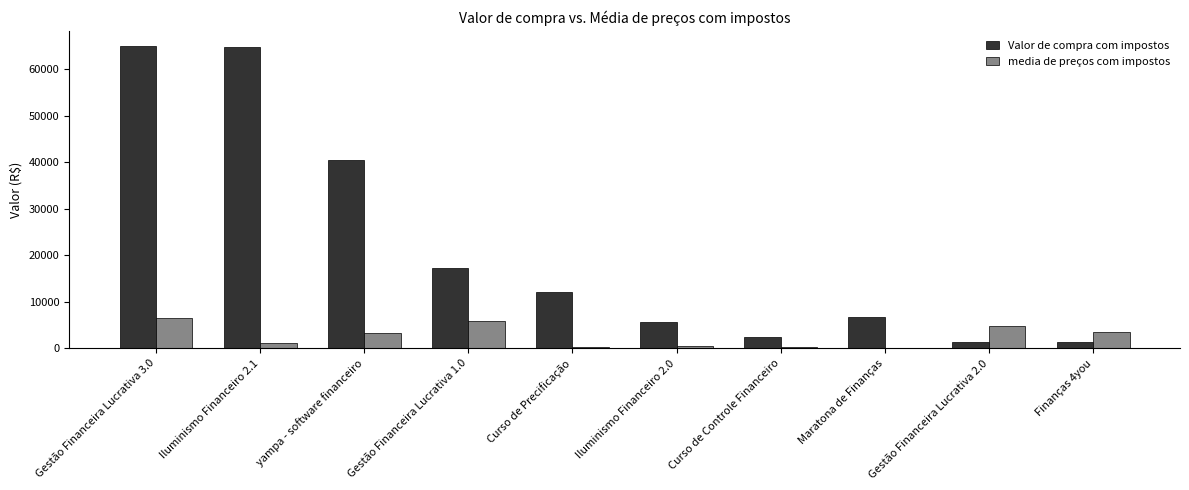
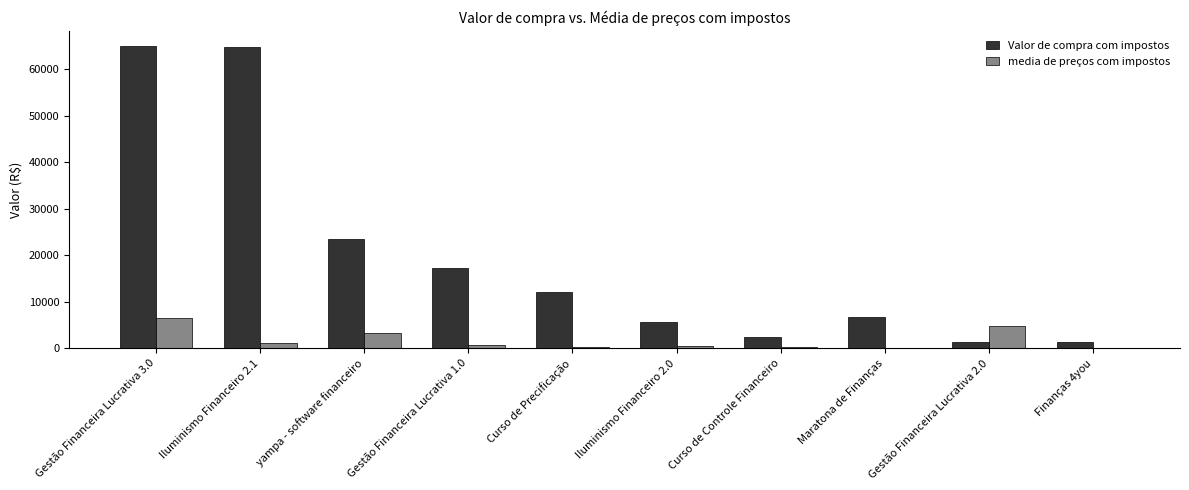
Valor de compra com impostos, yampa - software financeiro: 40000 -> 23000
media de preços com impostos, Gestão Financeira Lucrativa 1.0: 6000 -> 1000
media de preços com impostos, Finanças 4you: 4000 -> 0
